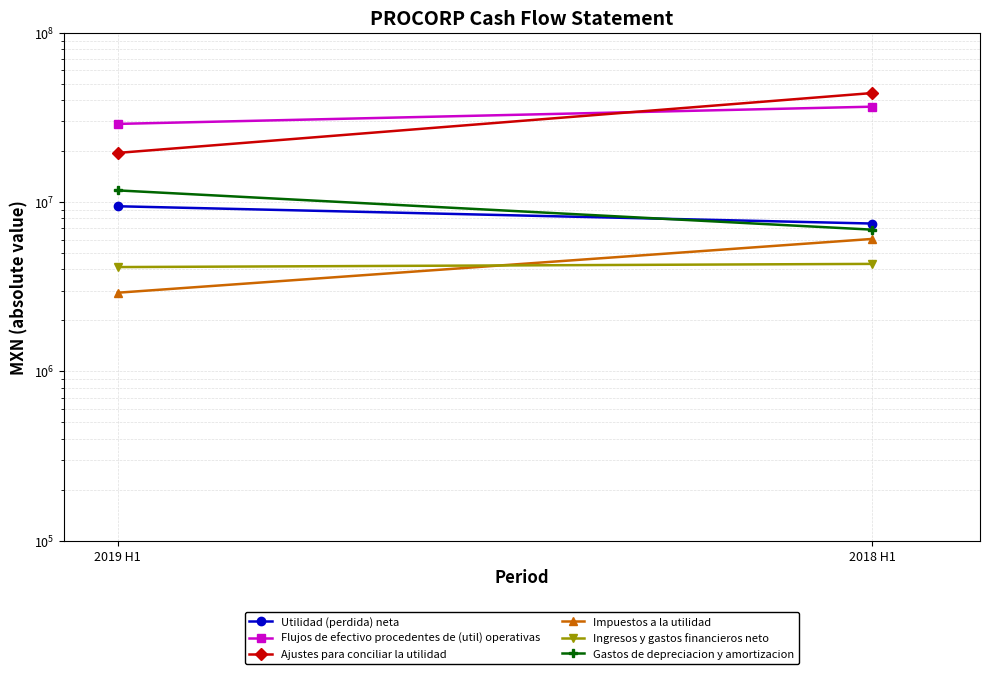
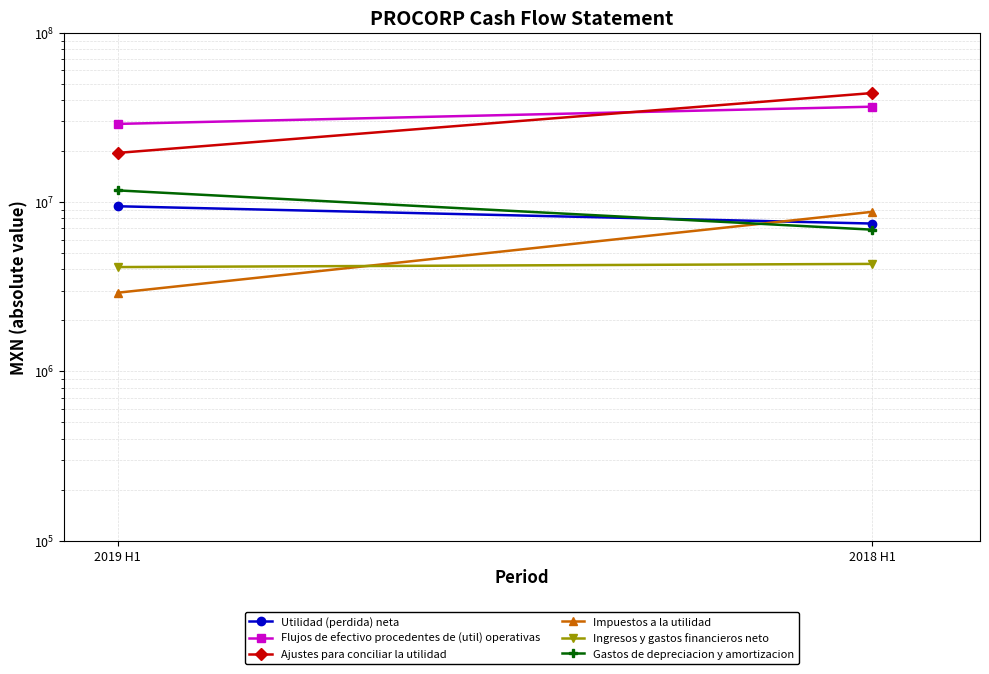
Impuestos a la utilidad, 2018 H1: 6100000 -> 9000000
